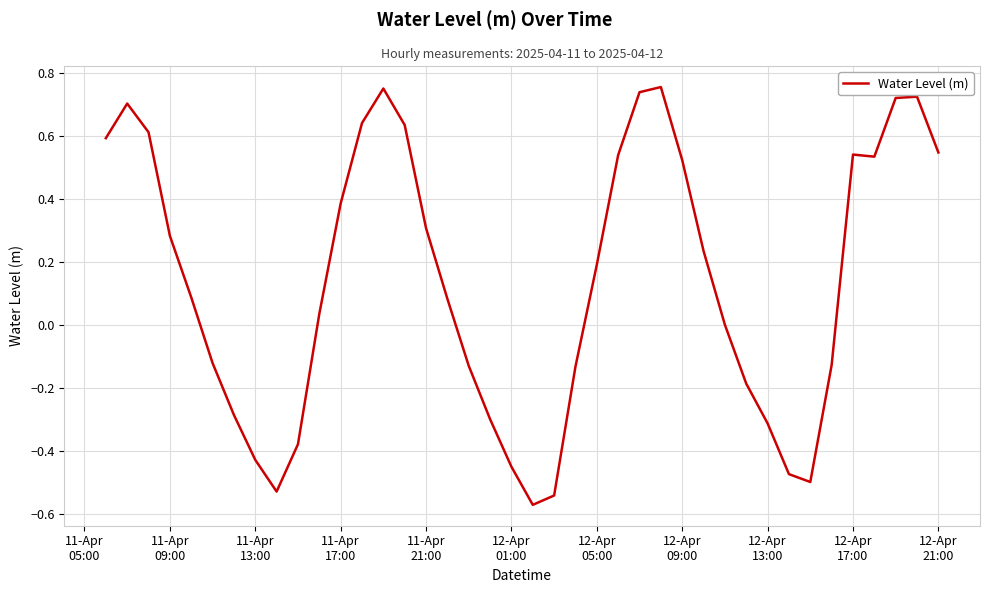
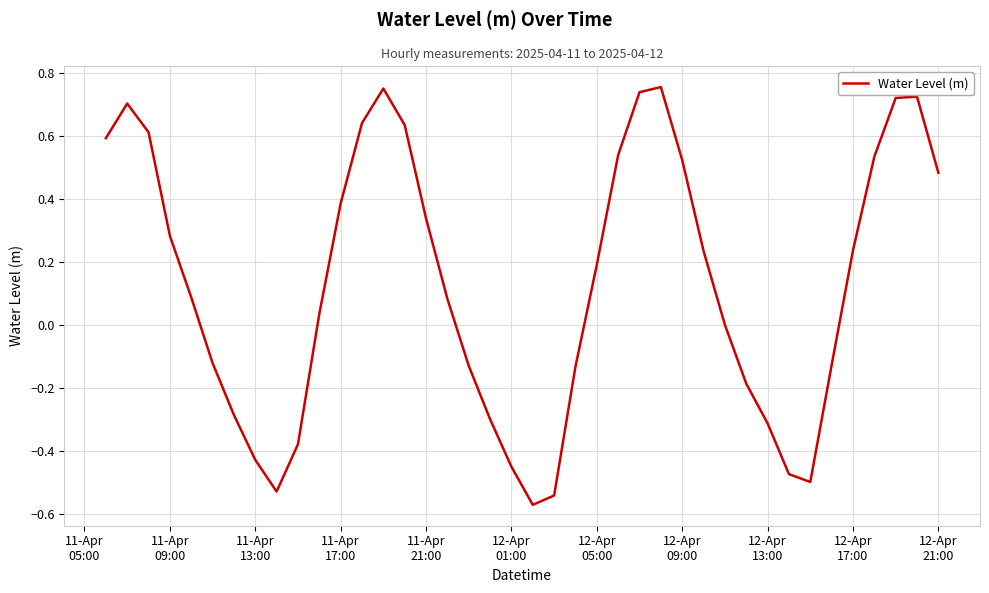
11-Apr 21:00: 0.31 -> 0.34
12-Apr 17:00: 0.54 -> 0.24
12-Apr 21:00: 0.55 -> 0.48
